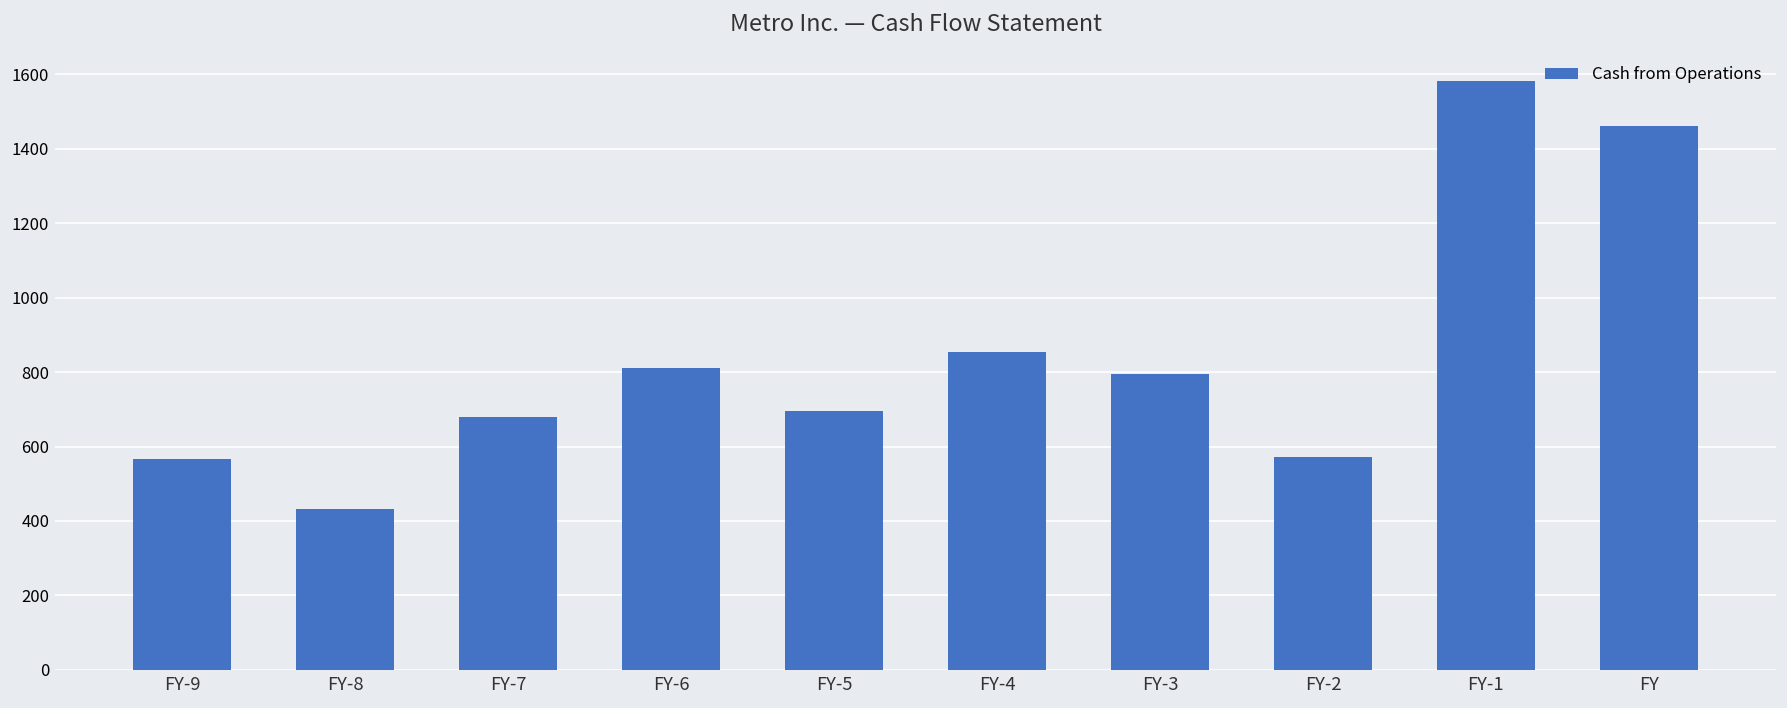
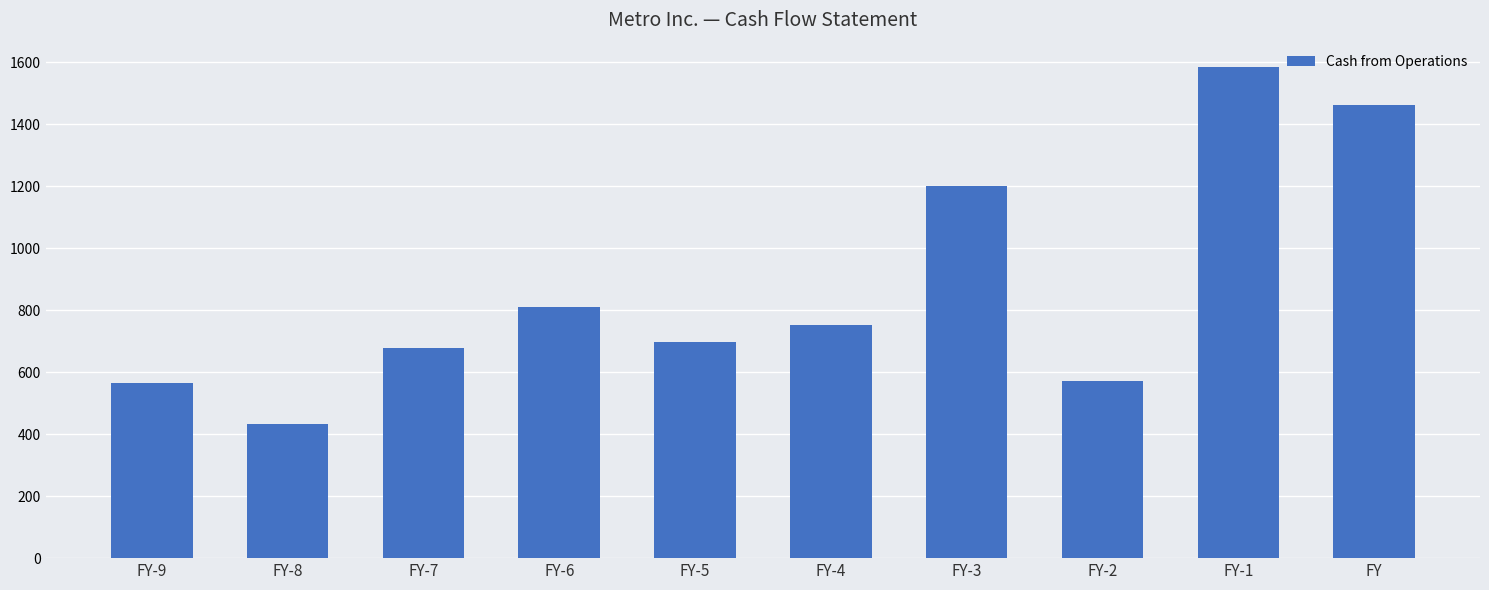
FY-4: 850 -> 750
FY-3: 790 -> 1200
